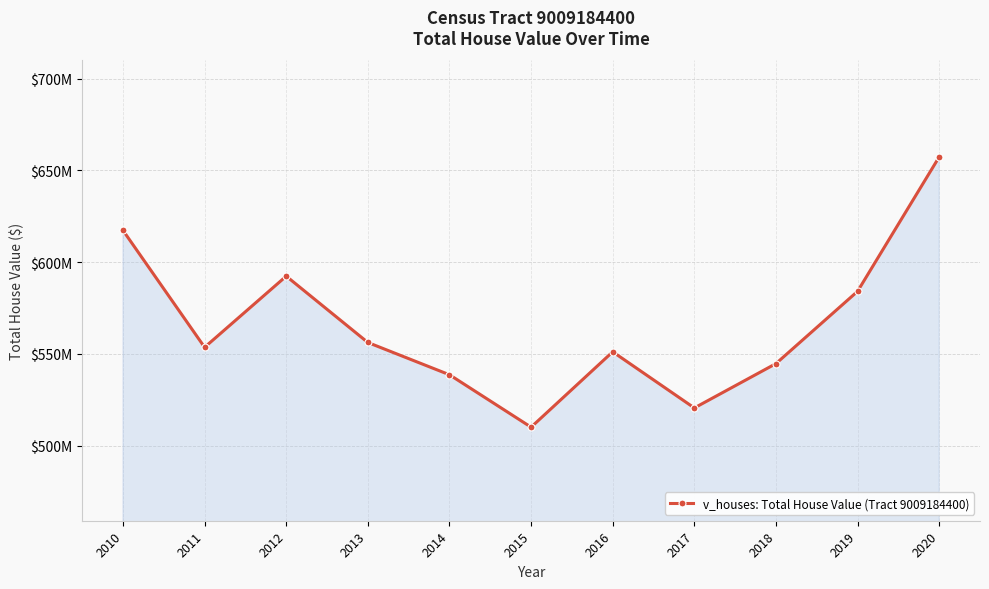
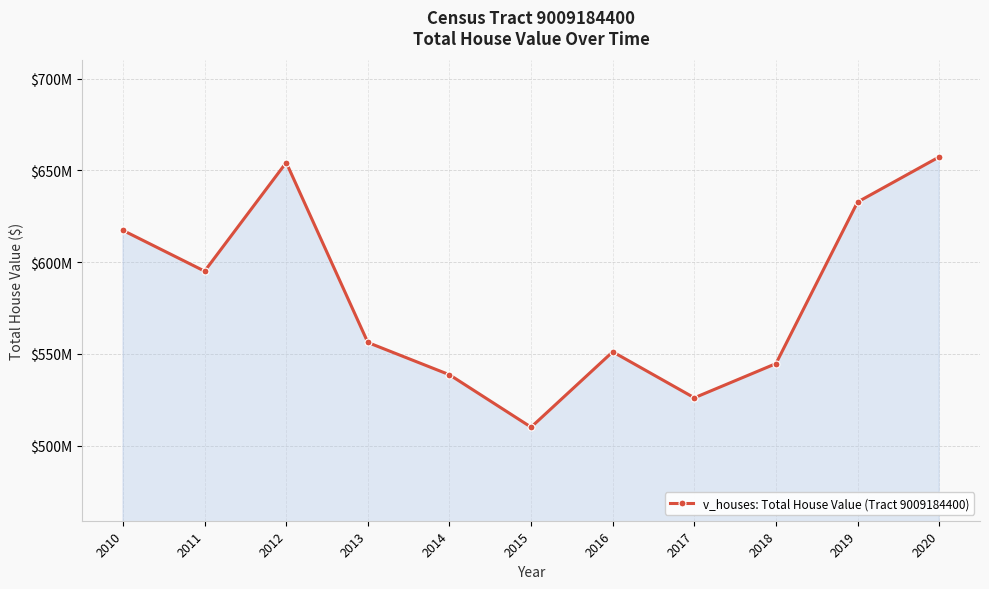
2011: $554000000 -> $595000000
2012: $592000000 -> $654000000
2017: $521000000 -> $526000000
2019: $584000000 -> $633000000
